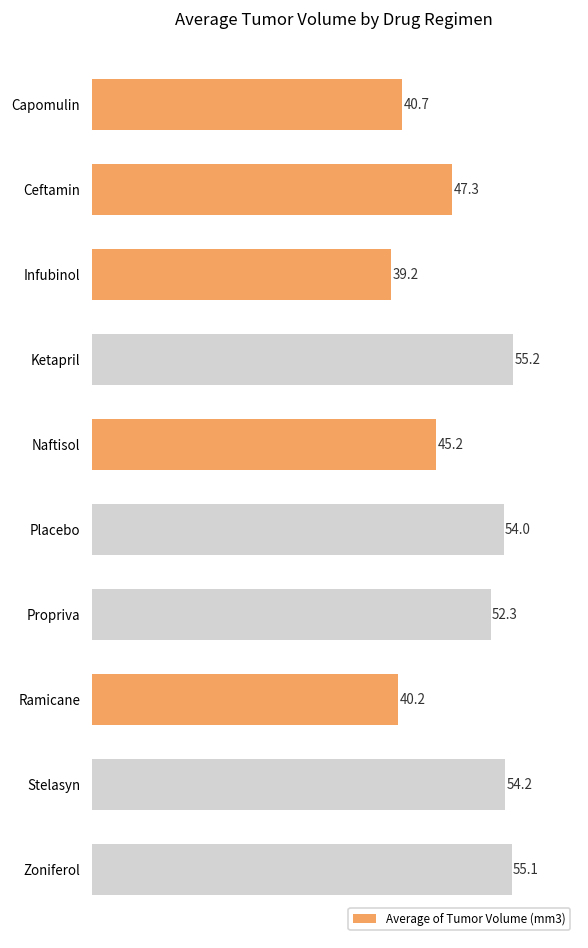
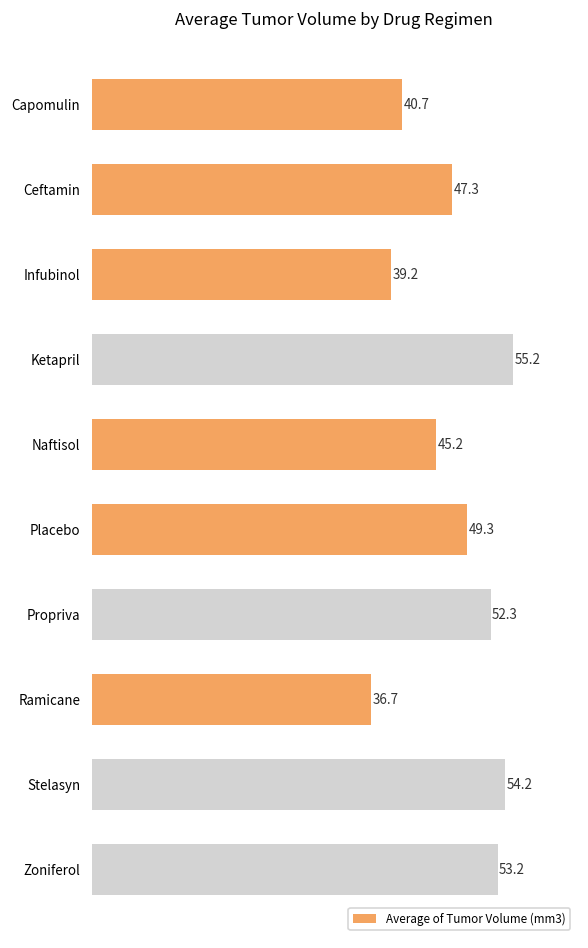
Placebo: 54.0 -> 49.3
Ramicane: 40.2 -> 36.7
Zoniferol: 55.1 -> 53.2
